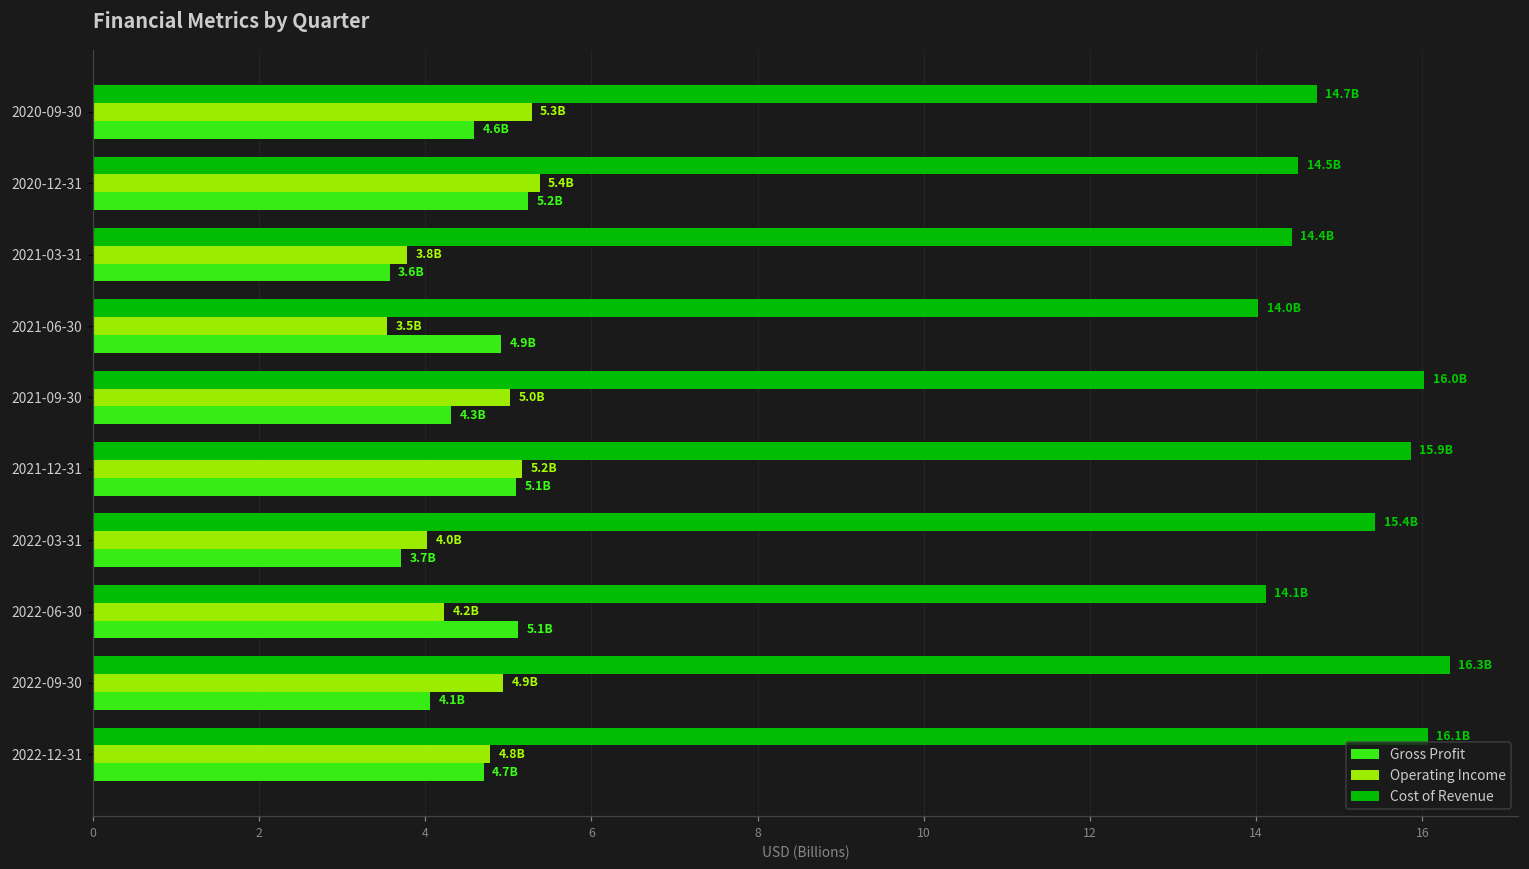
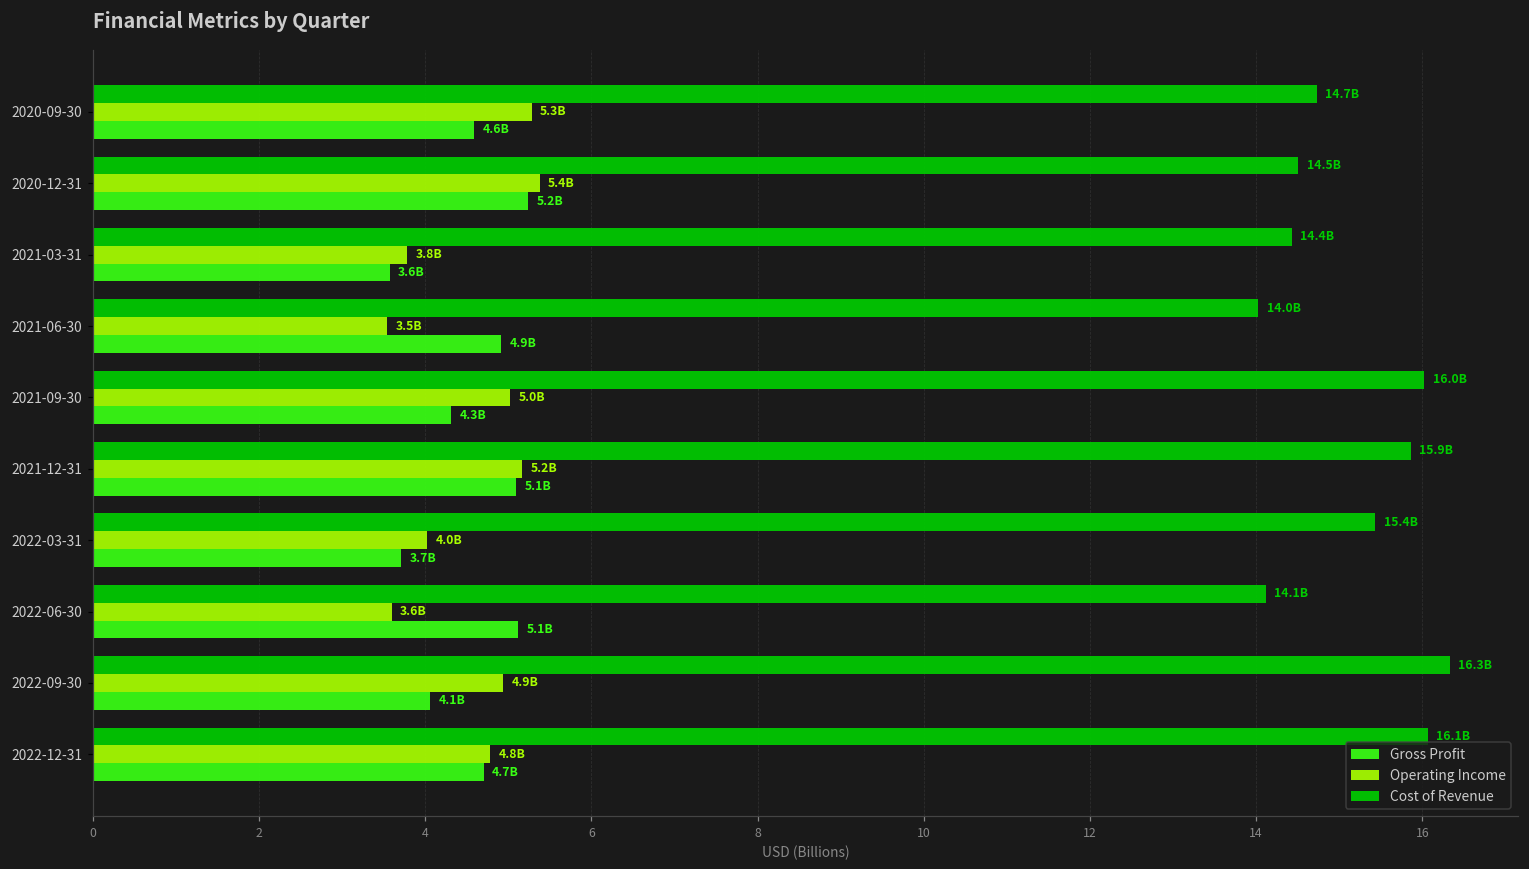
Operating Income, 2022-06-30: 4.2B -> 3.6B
